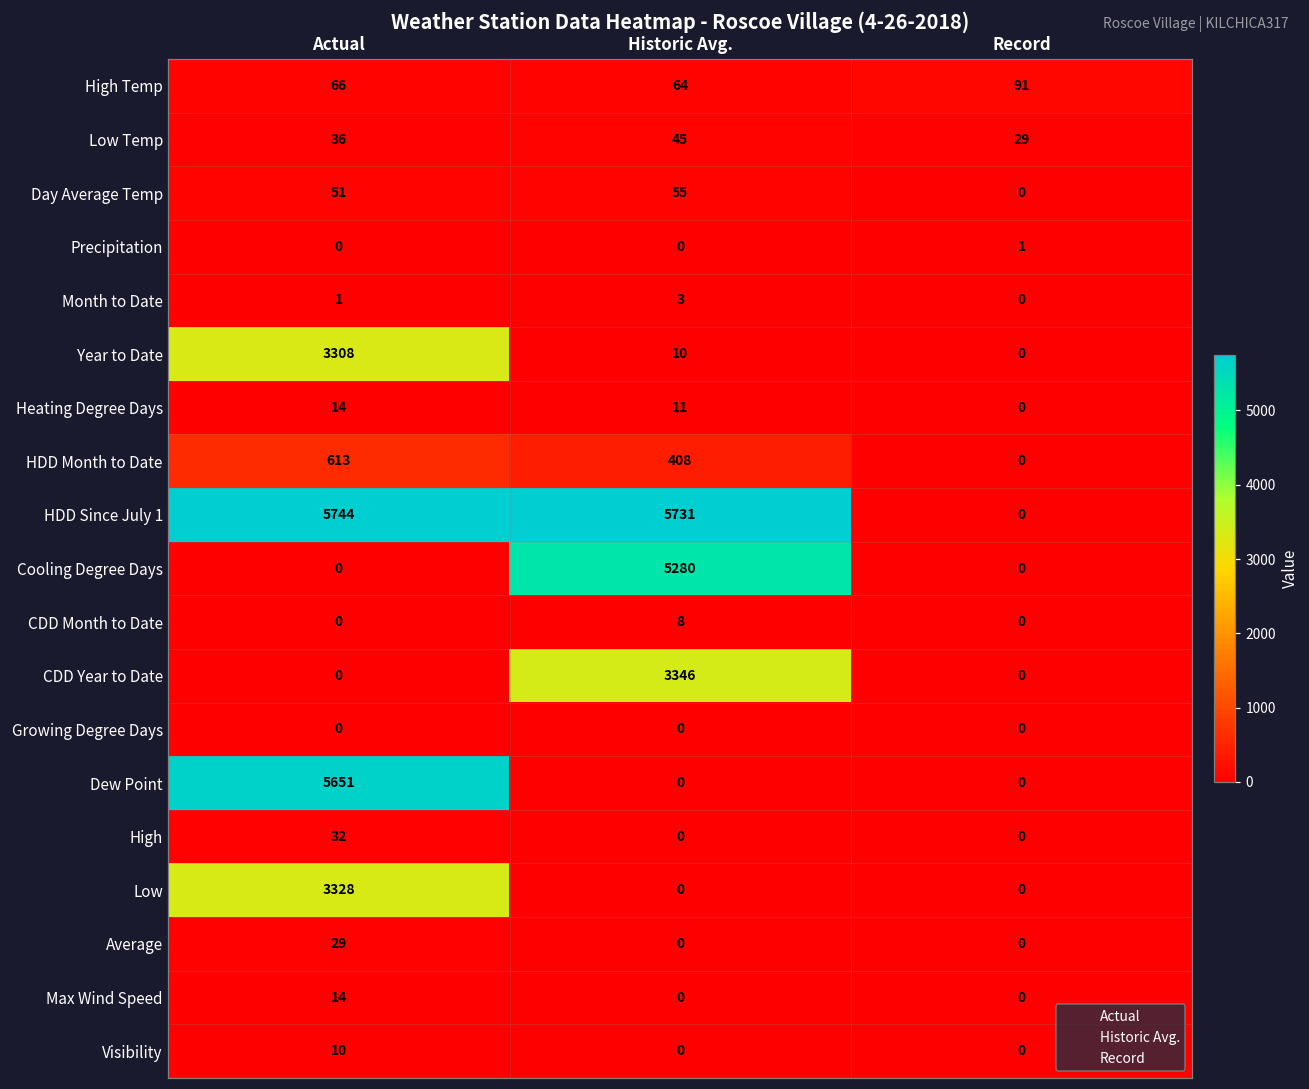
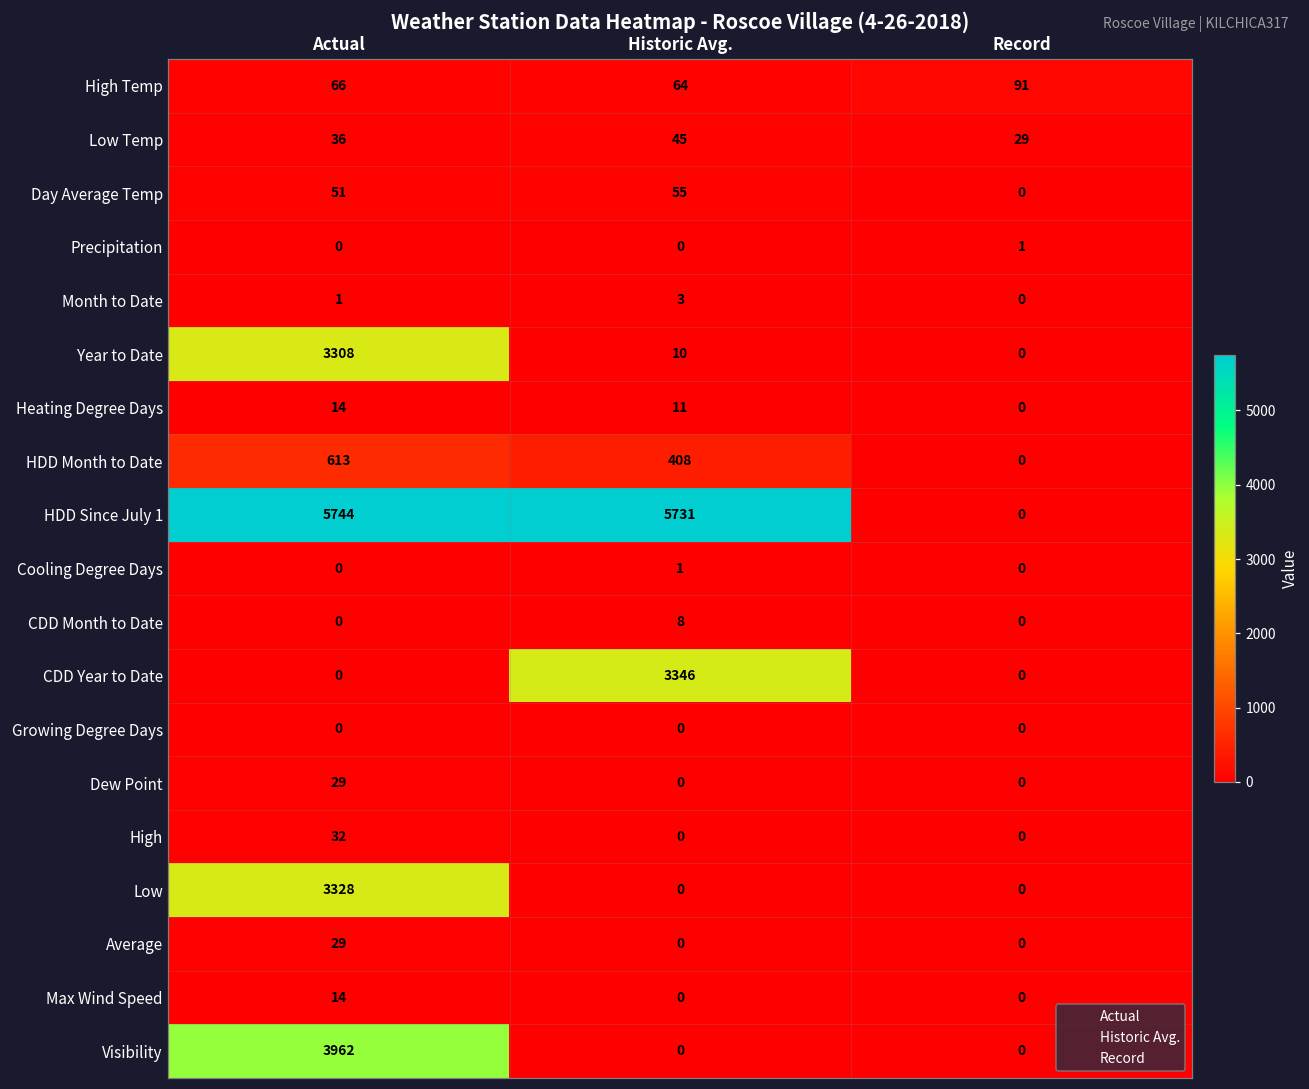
Cooling Degree Days, Historic Avg.: 5280 -> 1
Dew Point, Actual: 5651 -> 29
Visibility, Actual: 10 -> 3962
